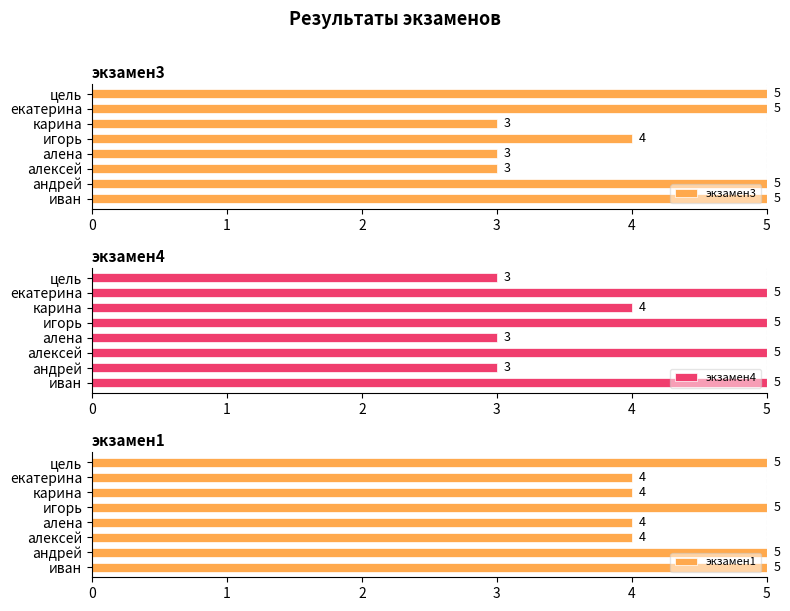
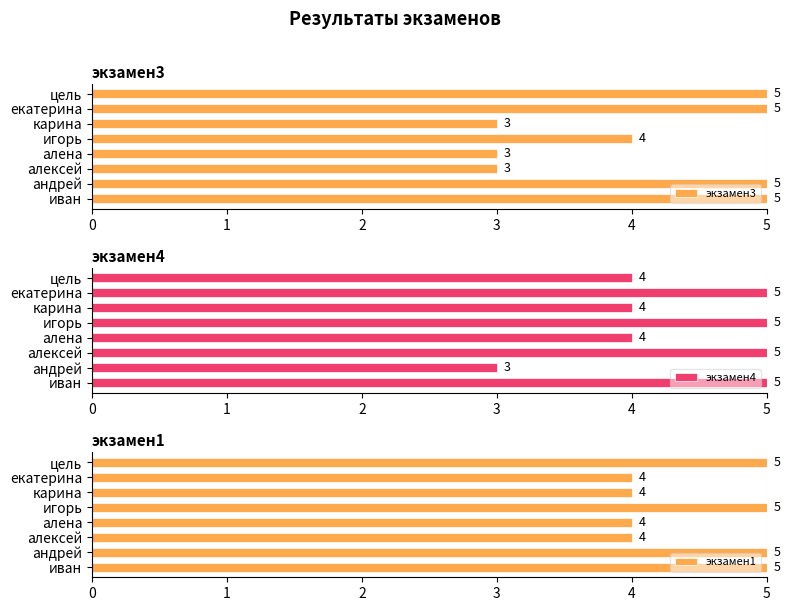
экзамен4, цель: 3 -> 4
экзамен4, алена: 3 -> 4
